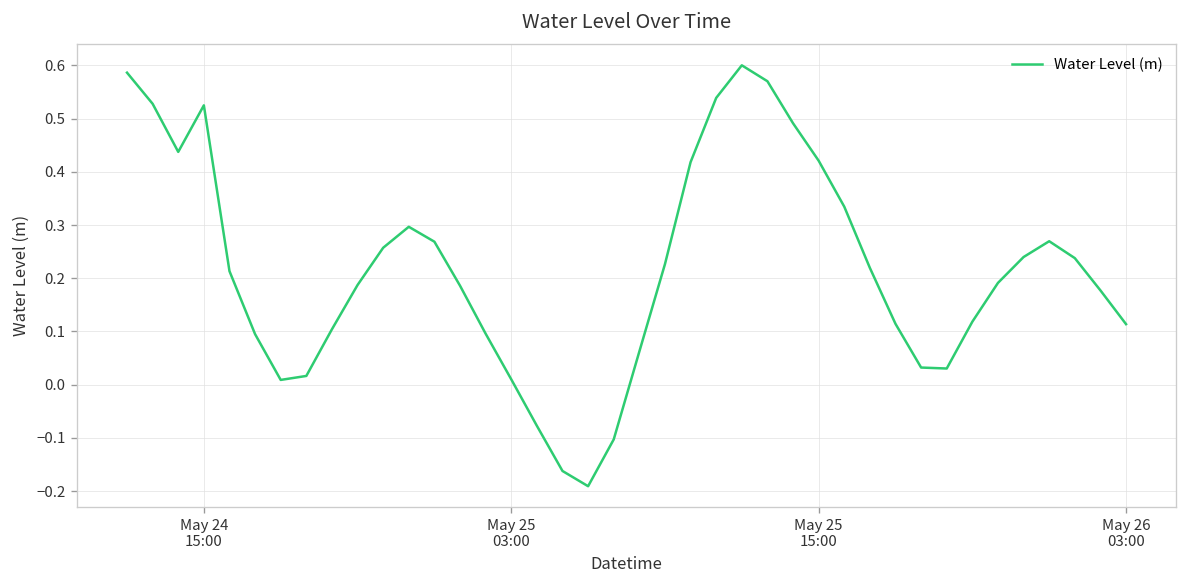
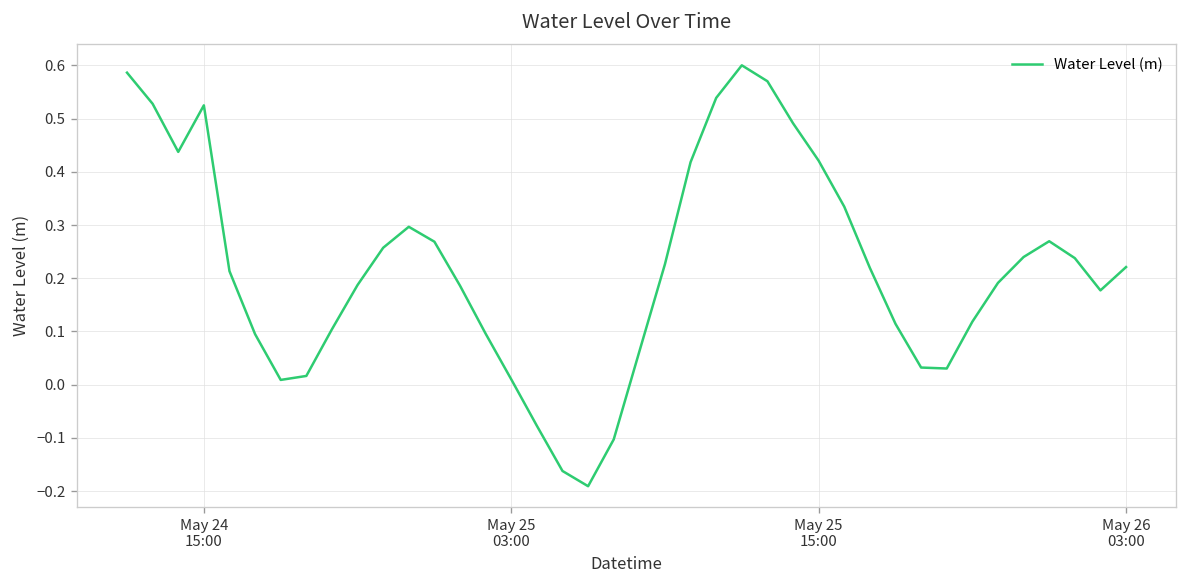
May 26 03:00: 0.11 -> 0.22
